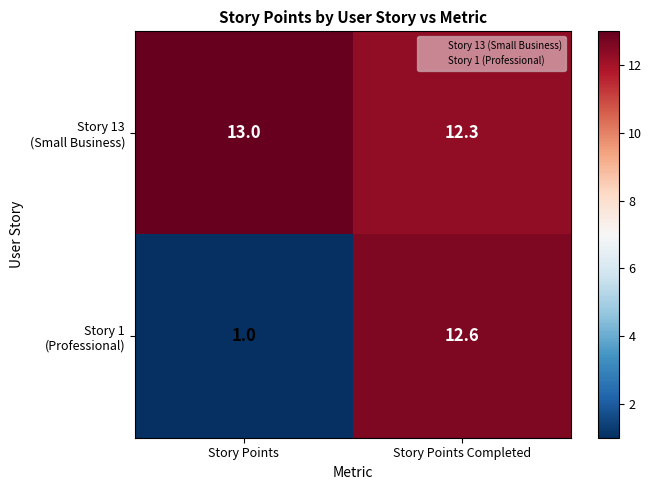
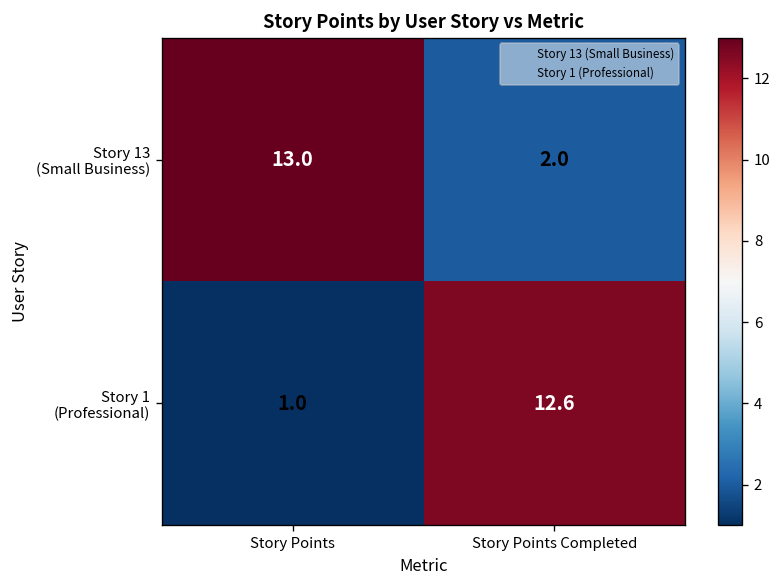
Story 13 (Small Business), Story Points Completed: 12.3 -> 2.0
